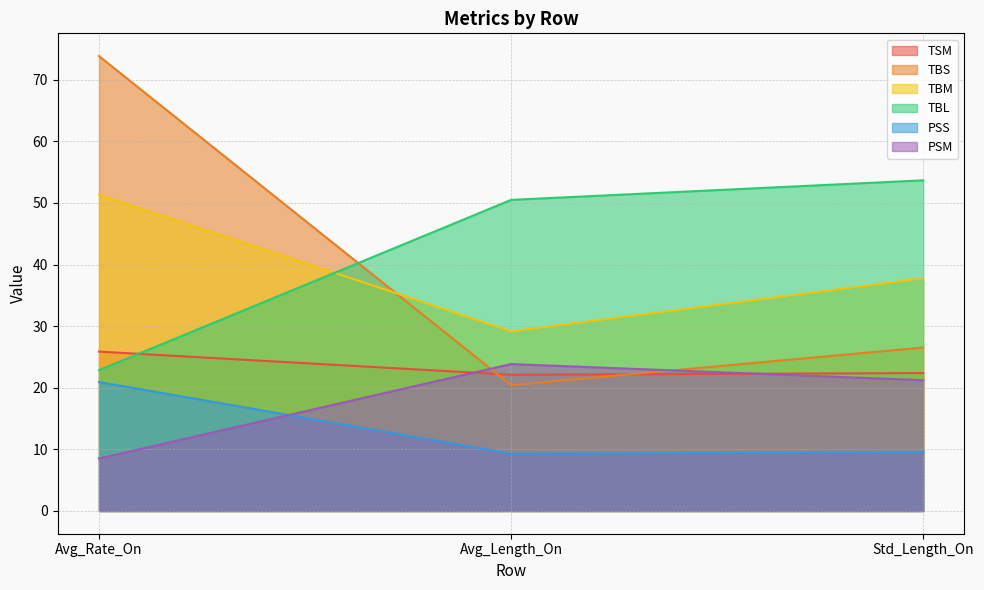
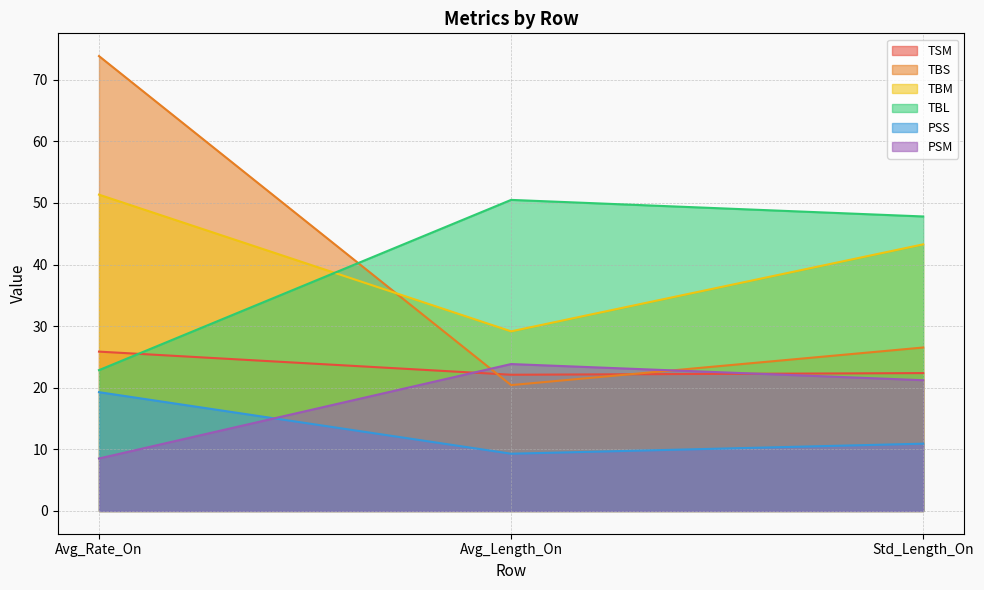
PSS, Avg_Rate_On: 21 -> 19
TBM, Std_Length_On: 38 -> 43
TBL, Std_Length_On: 54 -> 48
PSS, Std_Length_On: 10 -> 11
